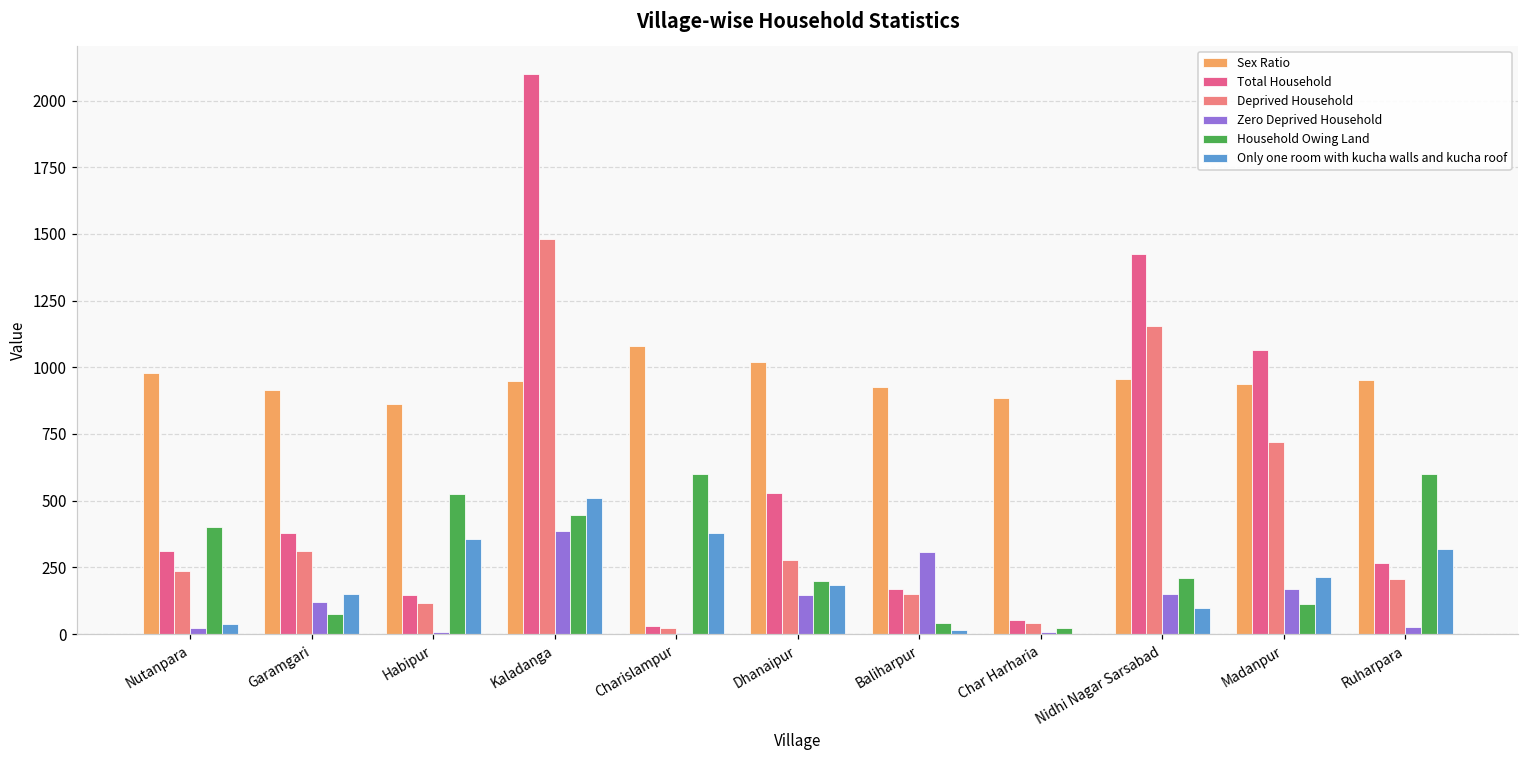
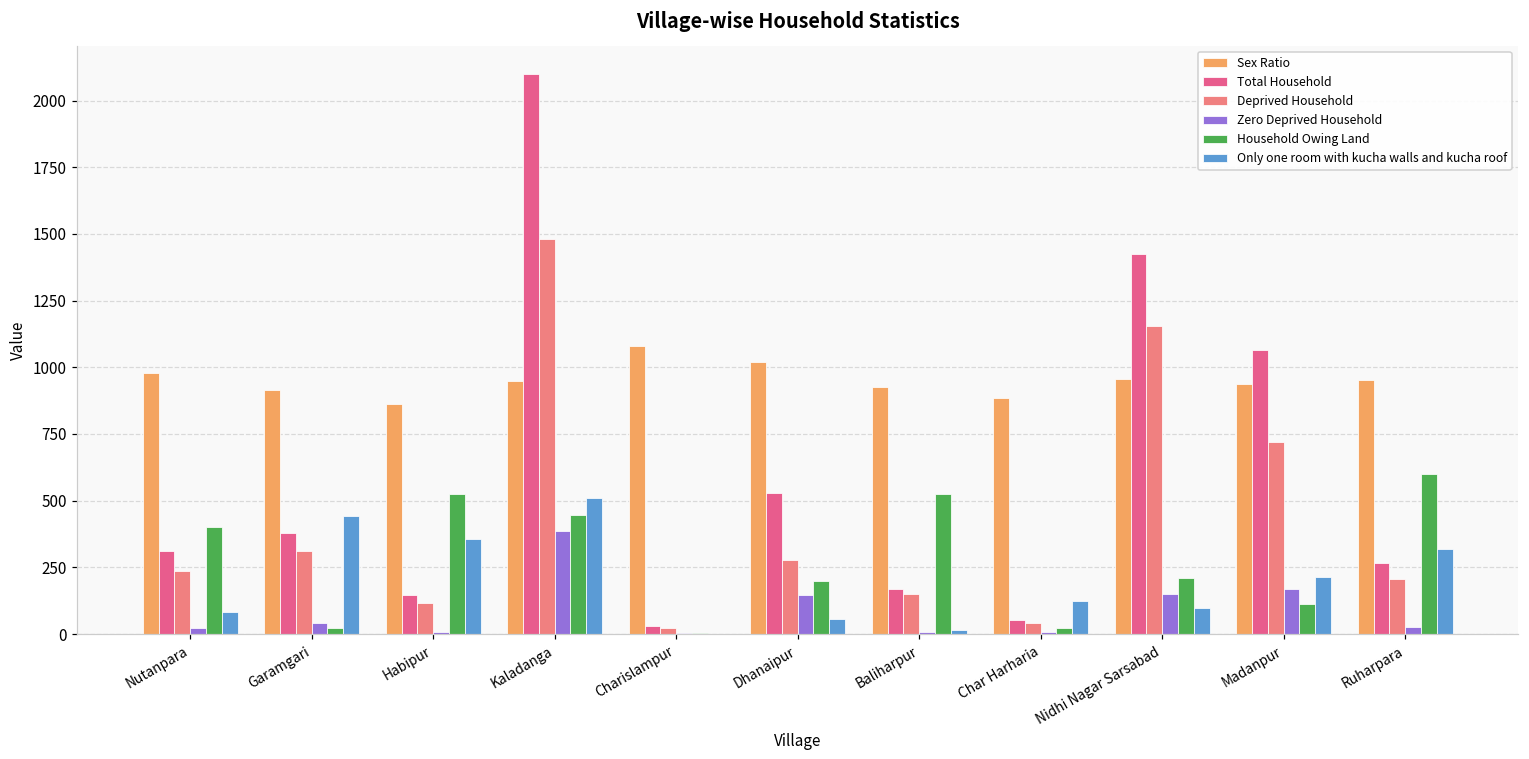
Only one room with kucha walls and kucha roof, Nutanpara: 40 -> 80
Zero Deprived Household, Garamgari: 120 -> 40
Household Owing Land, Garamgari: 70 -> 20
Only one room with kucha walls and kucha roof, Garamgari: 150 -> 440
Household Owing Land, Charislampur: 600 -> 0
Only one room with kucha walls and kucha roof, Charislampur: 380 -> 0
Only one room with kucha walls and kucha roof, Dhanaipur: 180 -> 60
Zero Deprived Household, Baliharpur: 310 -> 10
Household Owing Land, Baliharpur: 40 -> 520
Only one room with kucha walls and kucha roof, Char Harharia: 0 -> 120
